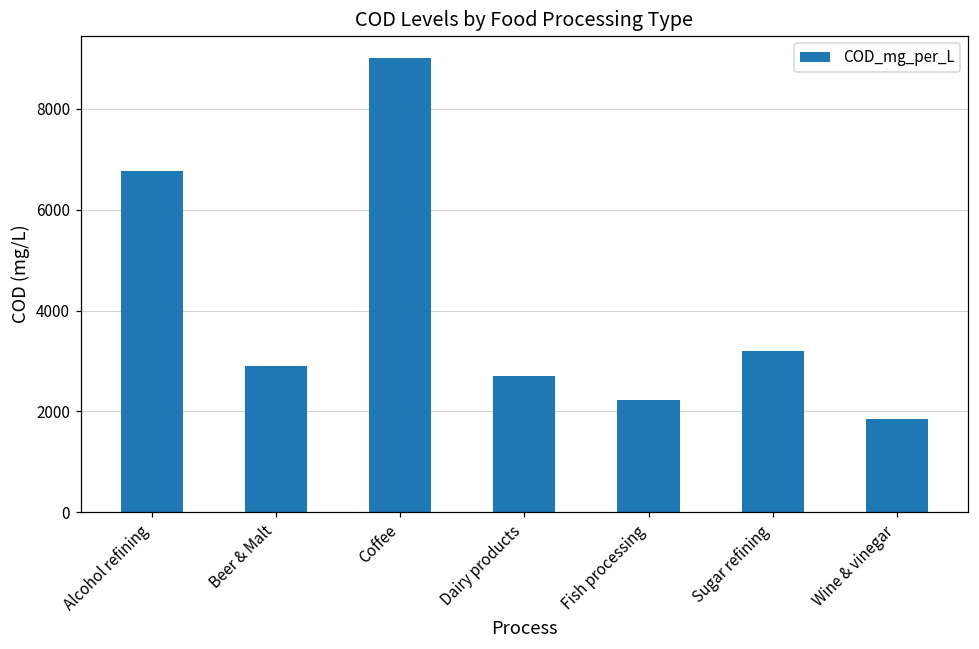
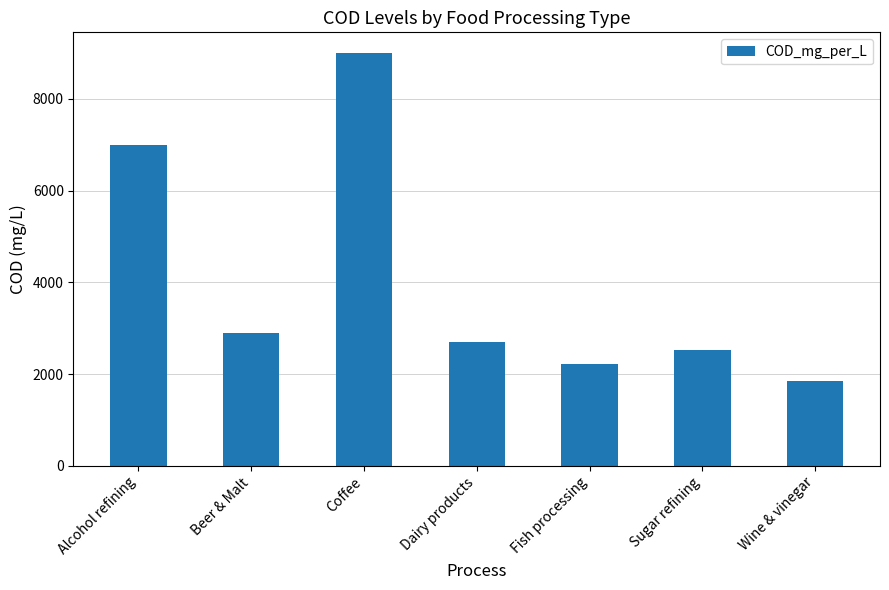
Alcohol refining: 6800 -> 7000
Sugar refining: 3200 -> 2500
